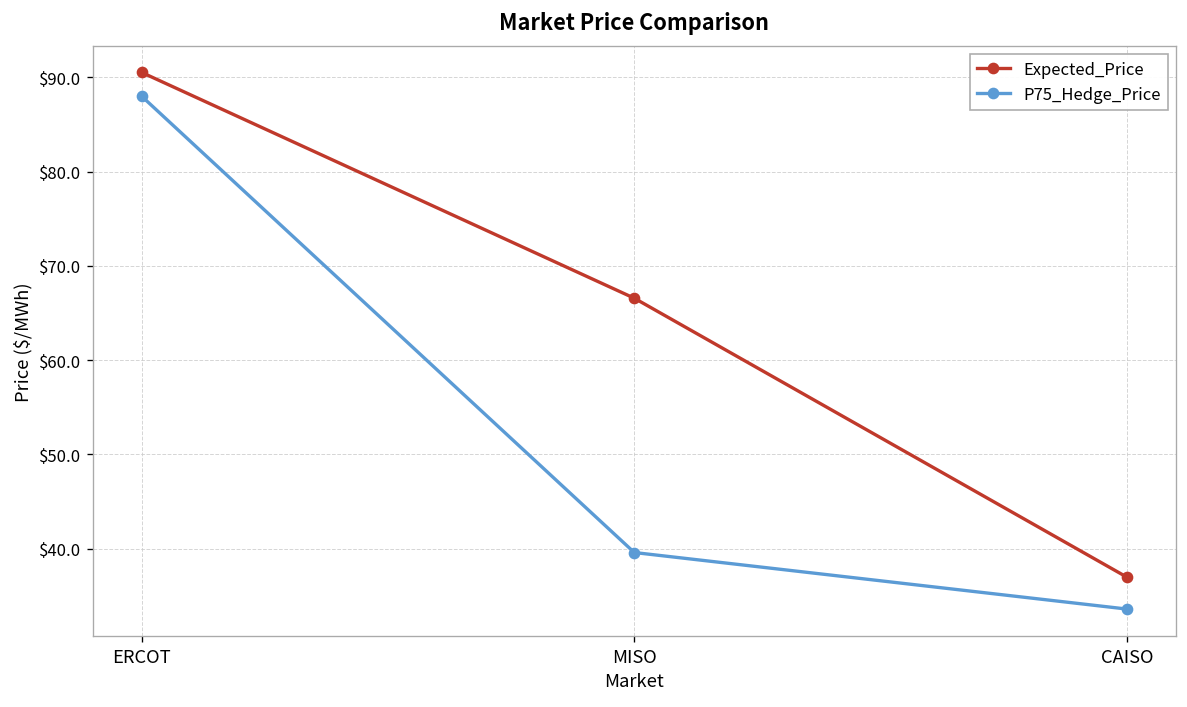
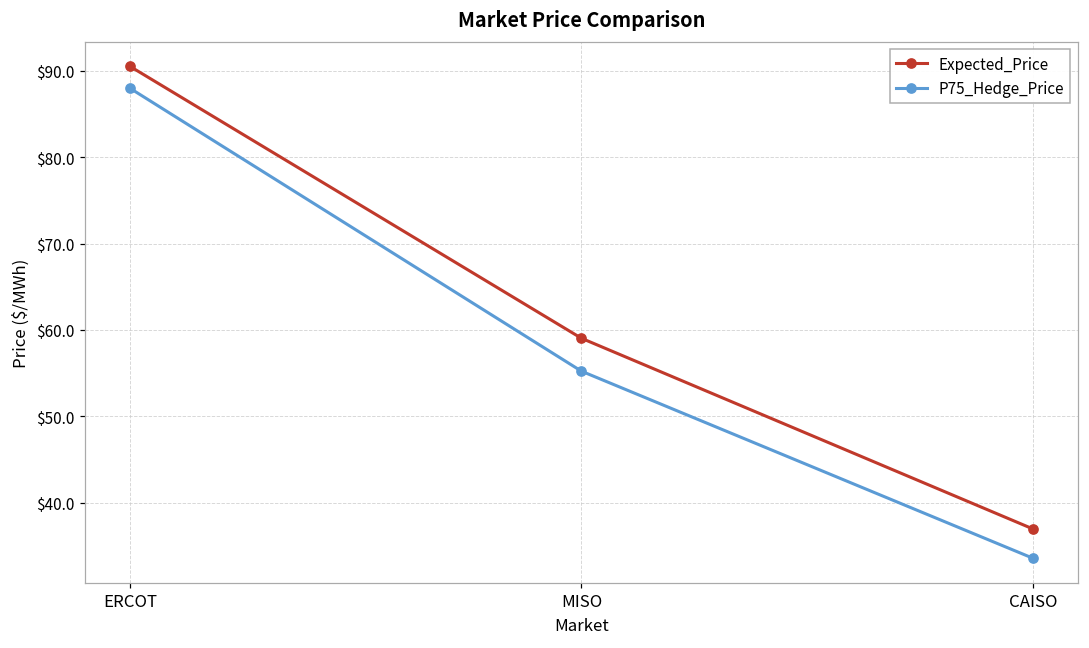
Expected_Price, MISO: $67 -> $59
P75_Hedge_Price, MISO: $40 -> $55
